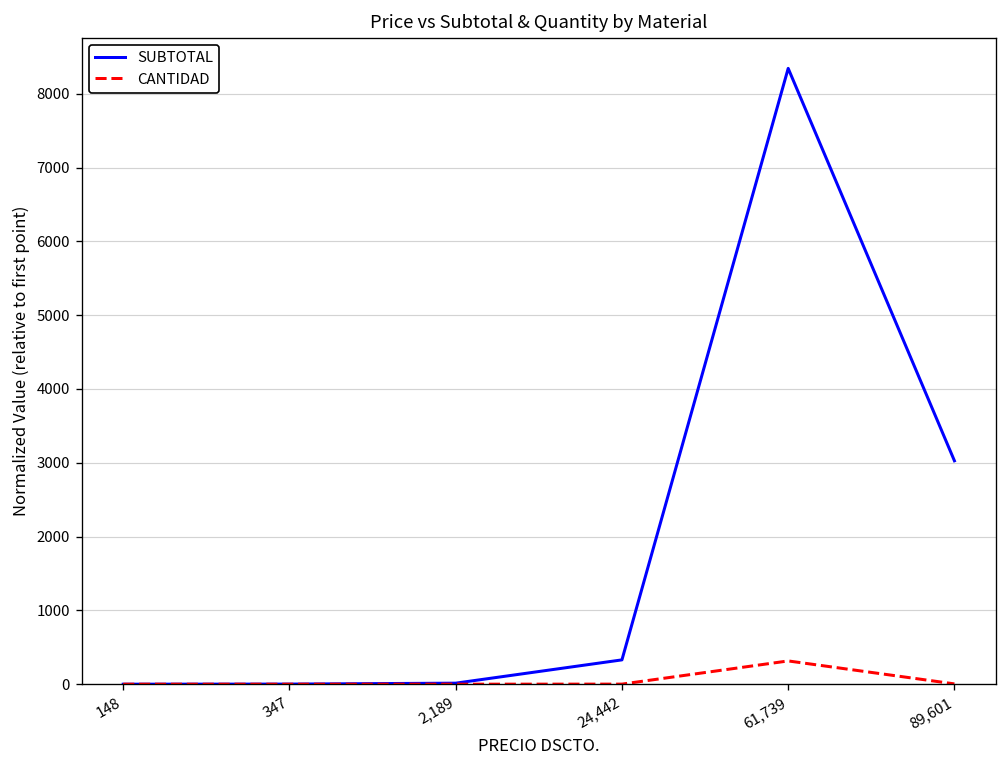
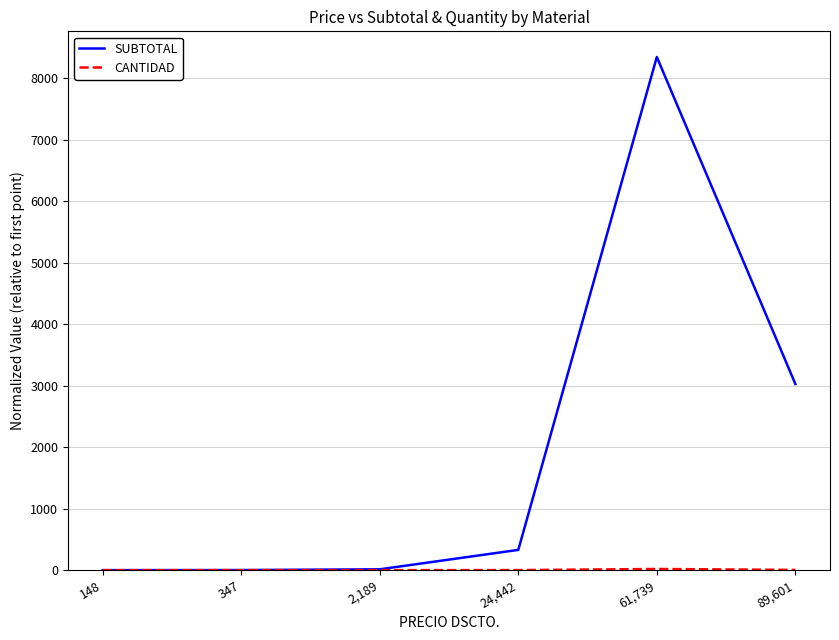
CANTIDAD, 61,739: 300 -> 0
